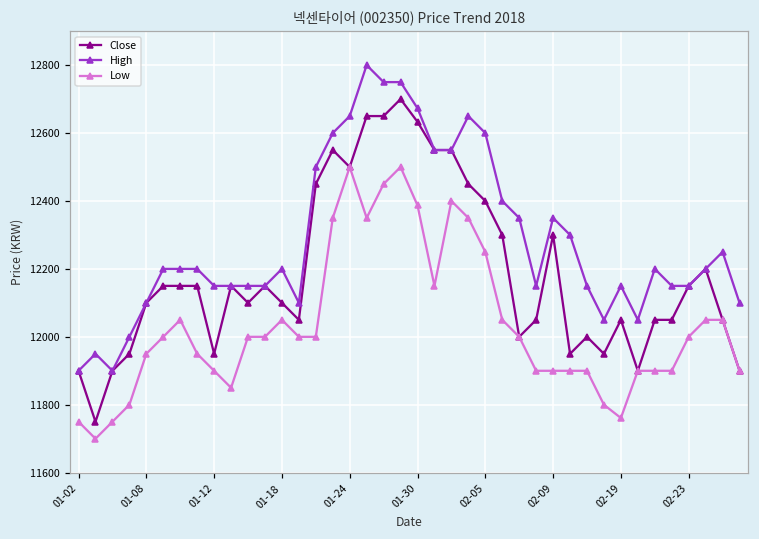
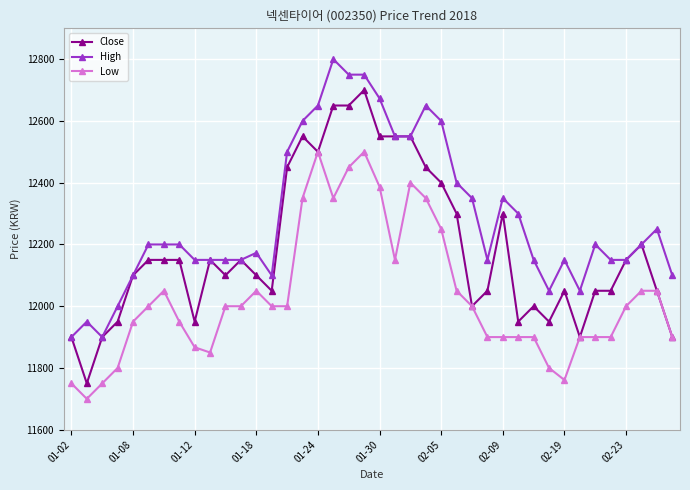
Low, 01-12: 11900 -> 11870
High, 01-18: 12200 -> 12170
Close, 01-30: 12630 -> 12550
